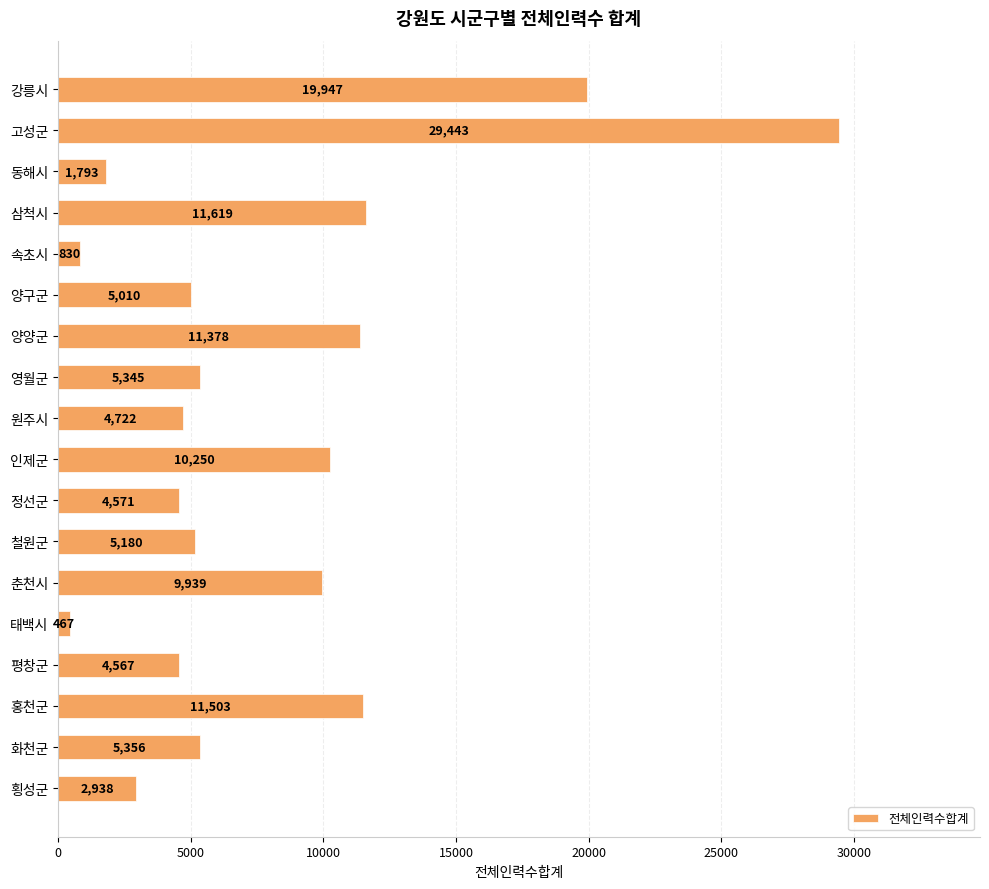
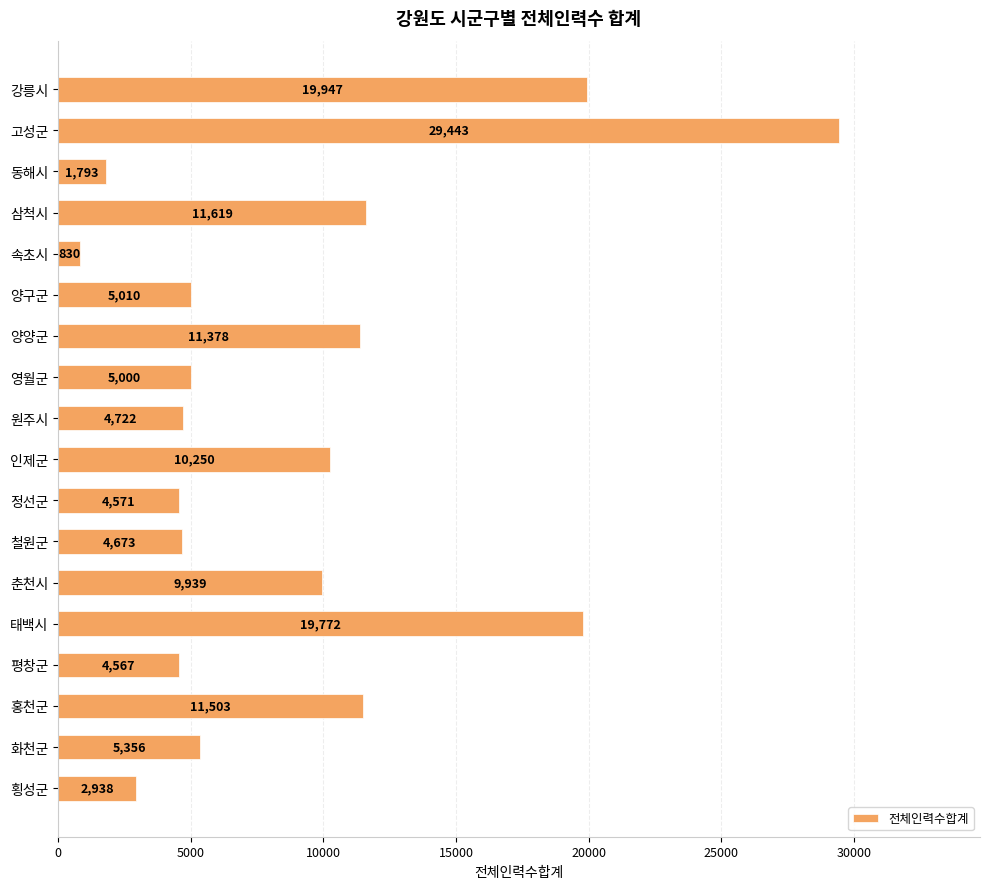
영월군: 5,345 -> 5,000
철원군: 5,180 -> 4,673
태백시: 467 -> 19,772
